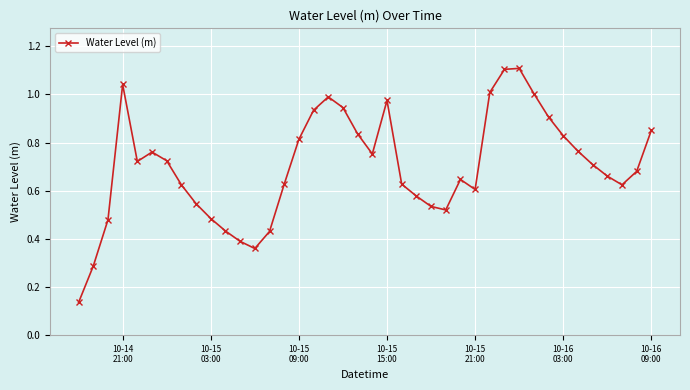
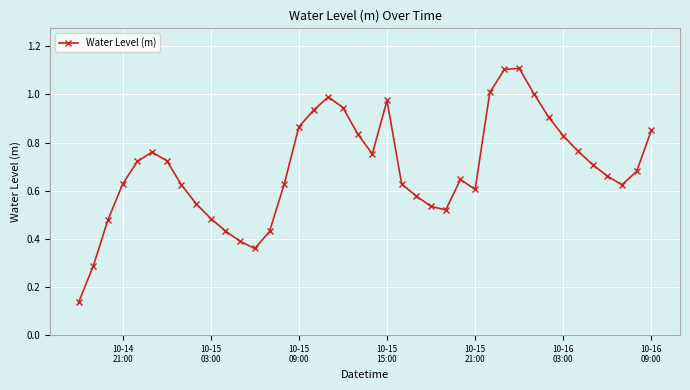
10-14 21:00: 1.04 -> 0.63
10-15 09:00: 0.81 -> 0.87
